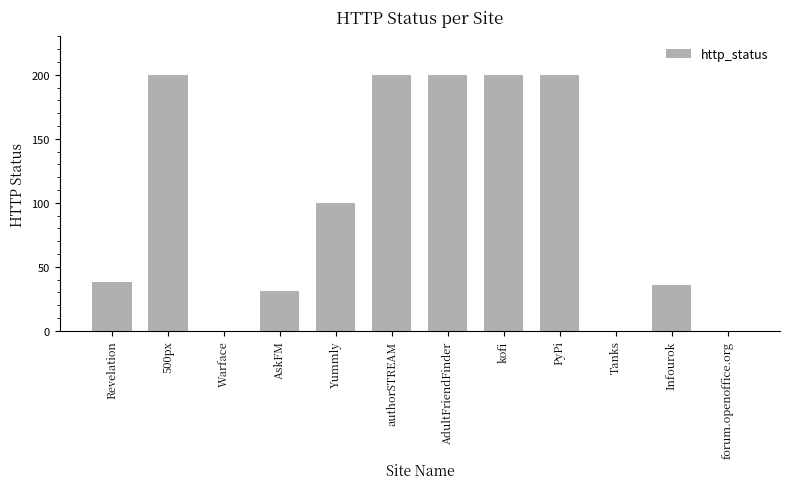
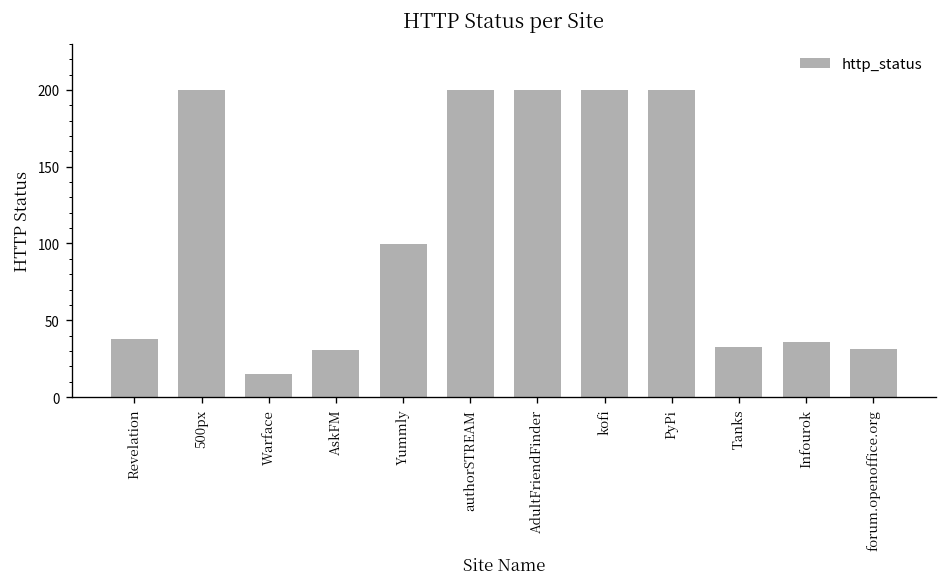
Warface: 0 -> 15
Tanks: 0 -> 32
forum.openoffice.org: 0 -> 31
